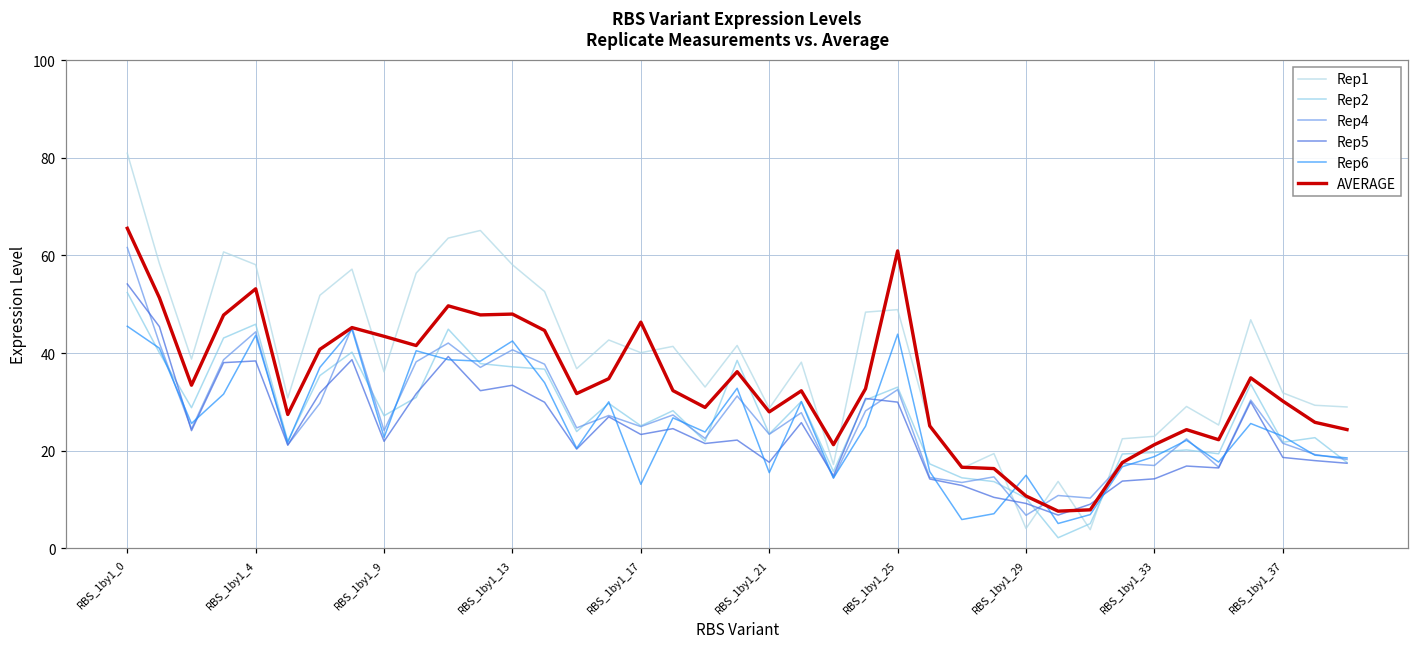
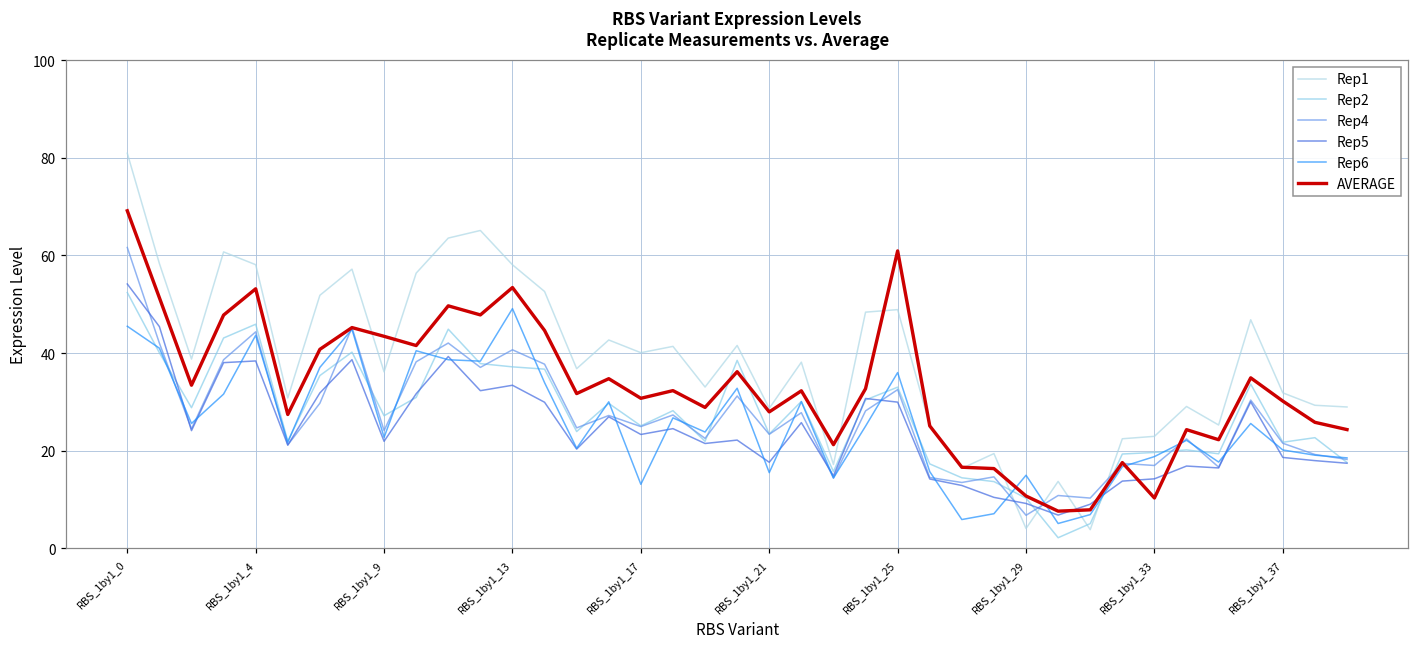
AVERAGE, RBS_1by1_0: 66 -> 69
Rep6, RBS_1by1_13: 42 -> 49
AVERAGE, RBS_1by1_13: 48 -> 53
AVERAGE, RBS_1by1_17: 46 -> 31
Rep6, RBS_1by1_25: 44 -> 36
AVERAGE, RBS_1by1_33: 21 -> 10
Rep6, RBS_1by1_37: 23 -> 20
